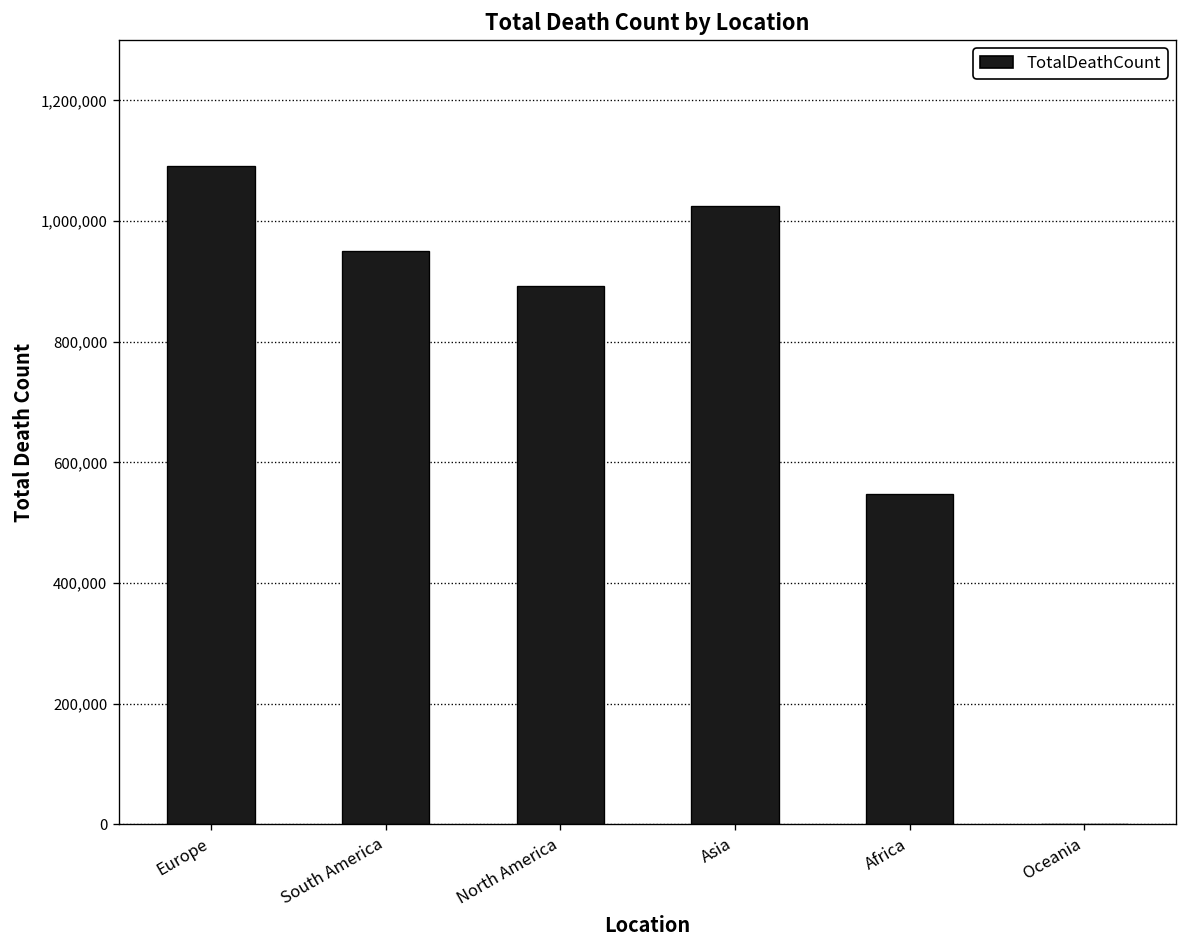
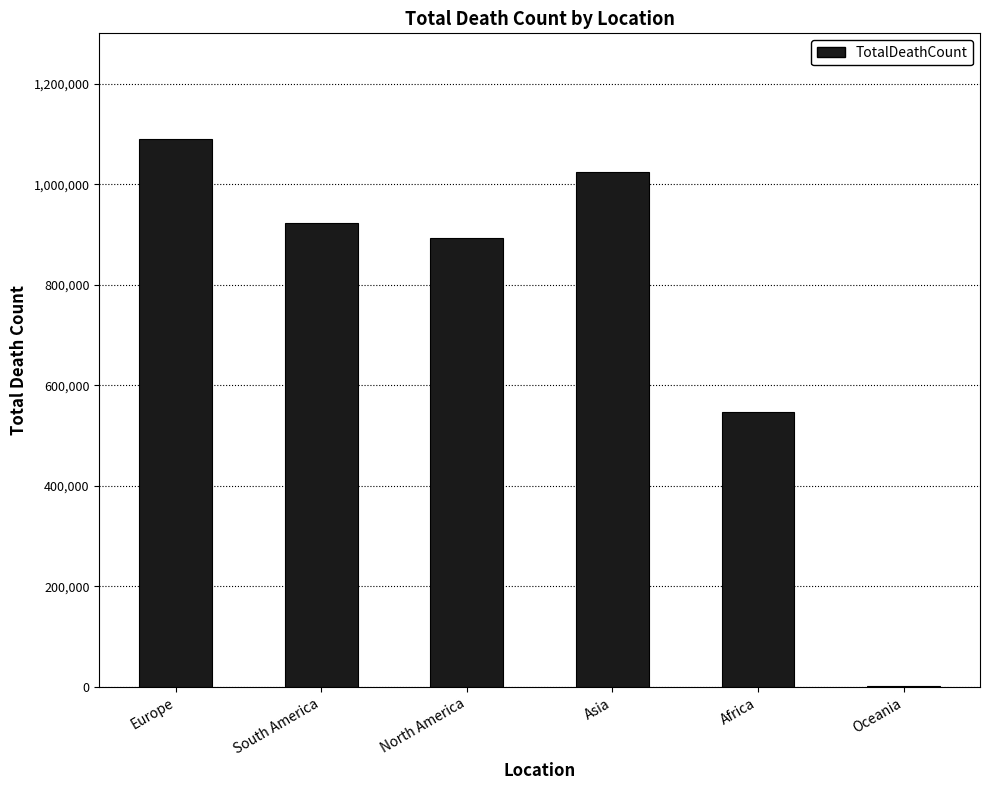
South America: 950,000 -> 920,000
